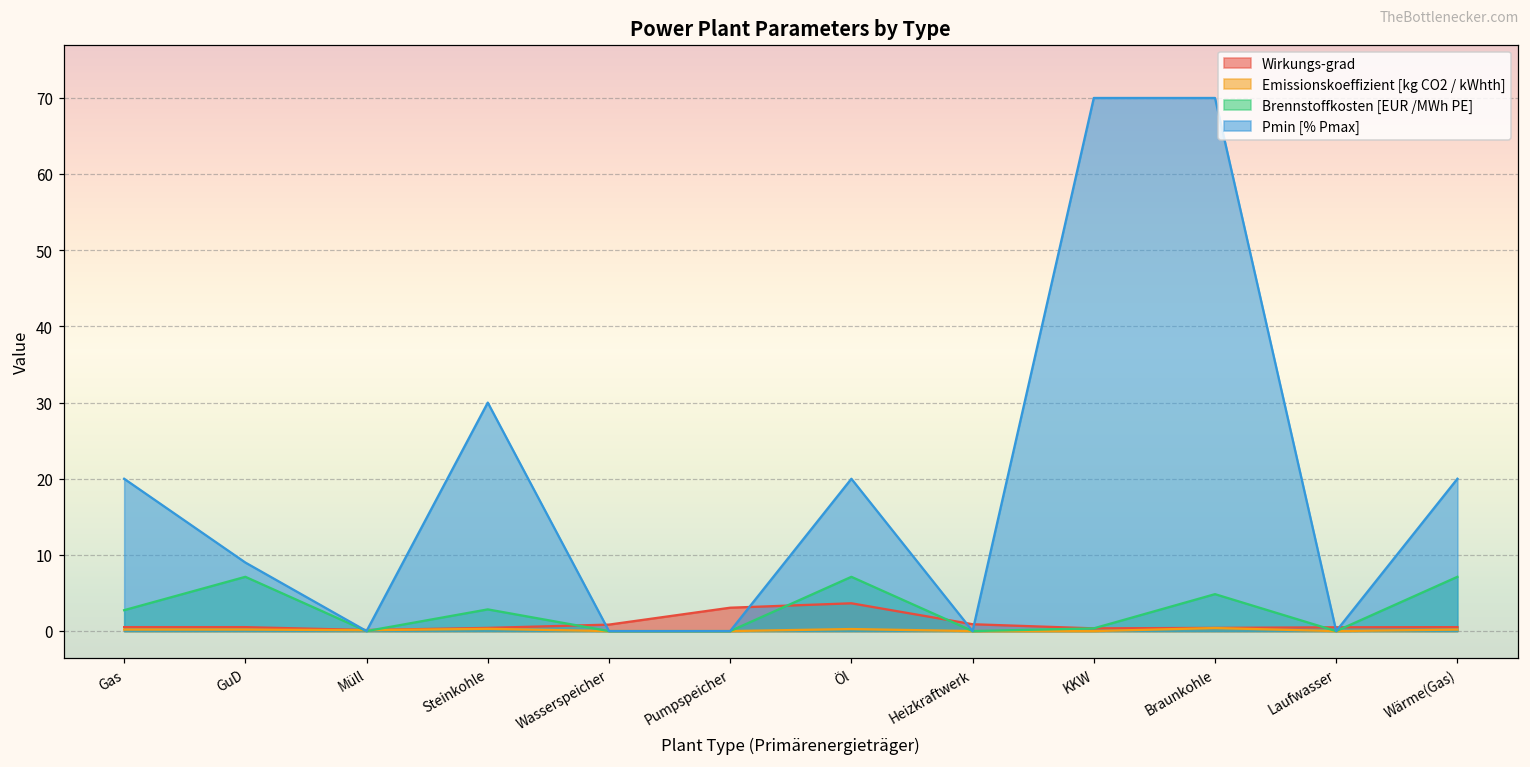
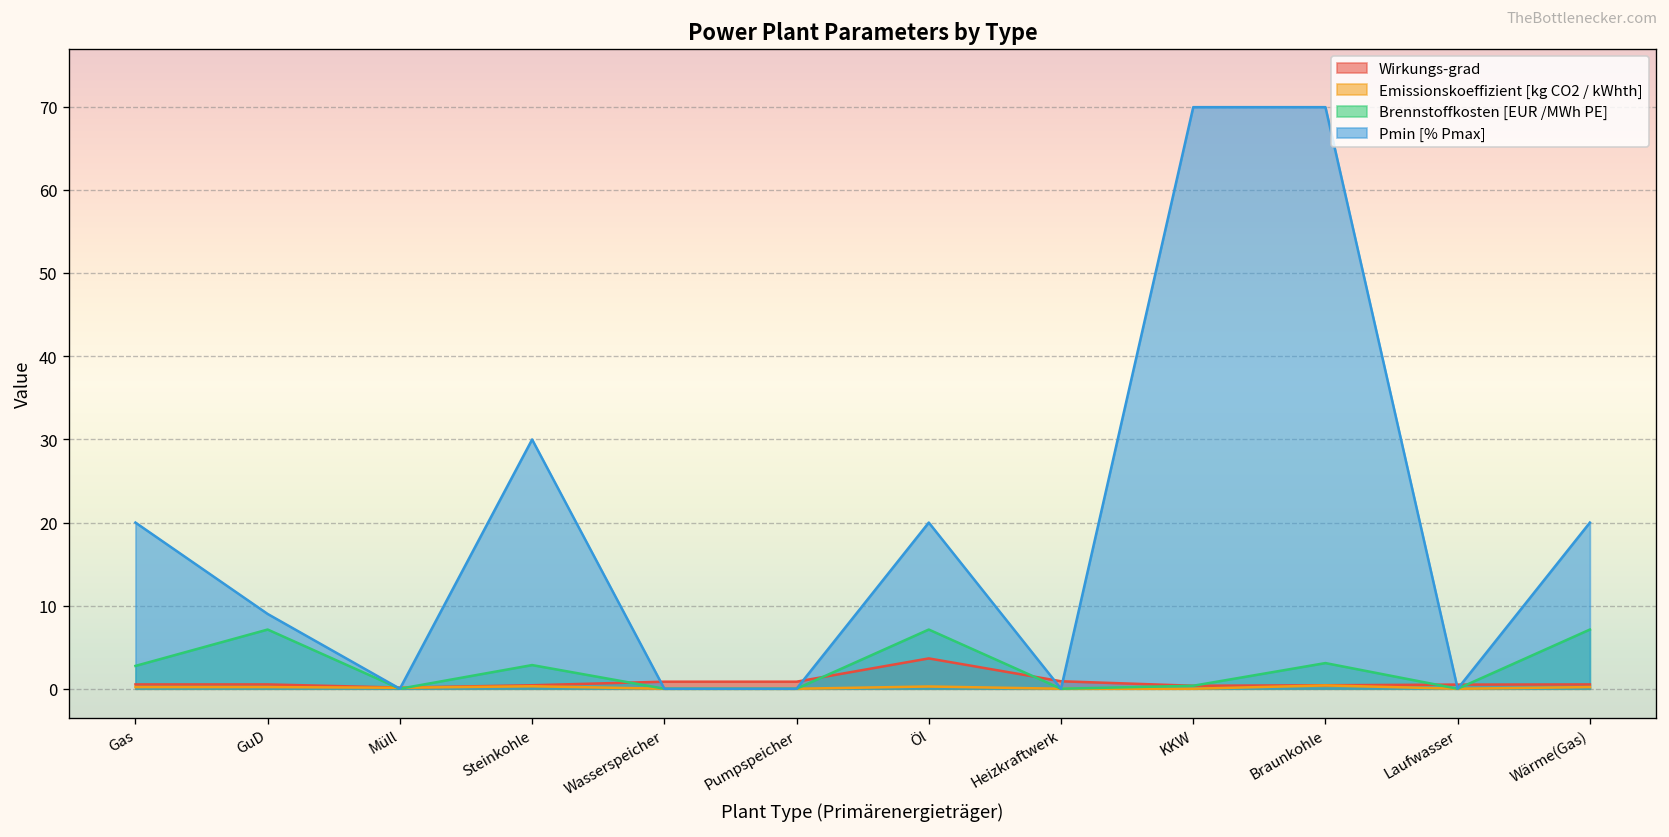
Wirkungs-grad, Pumpspeicher: 3 -> 1
Brennstoffkosten [EUR /MWh PE], Braunkohle: 5 -> 3
